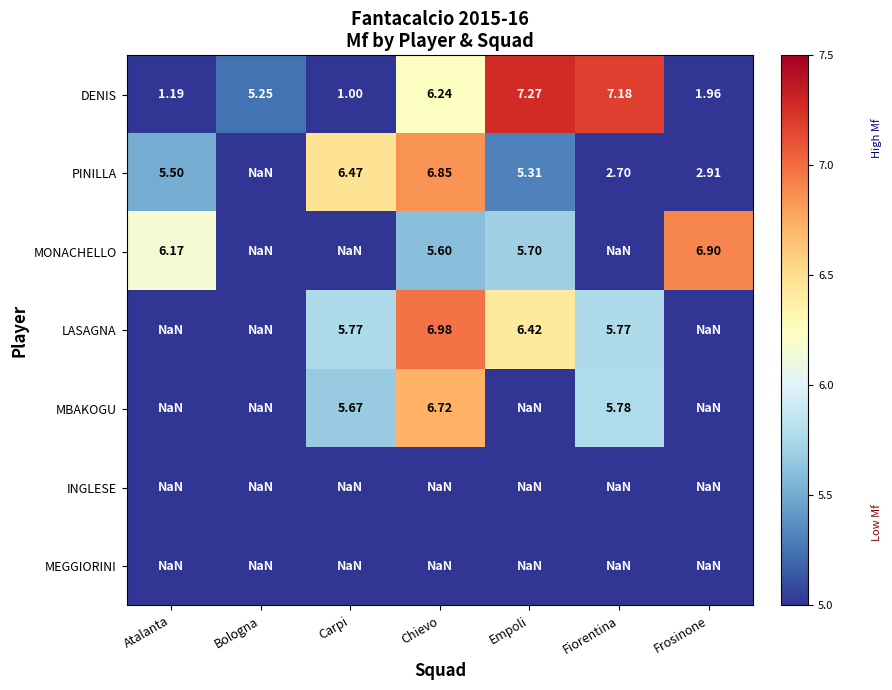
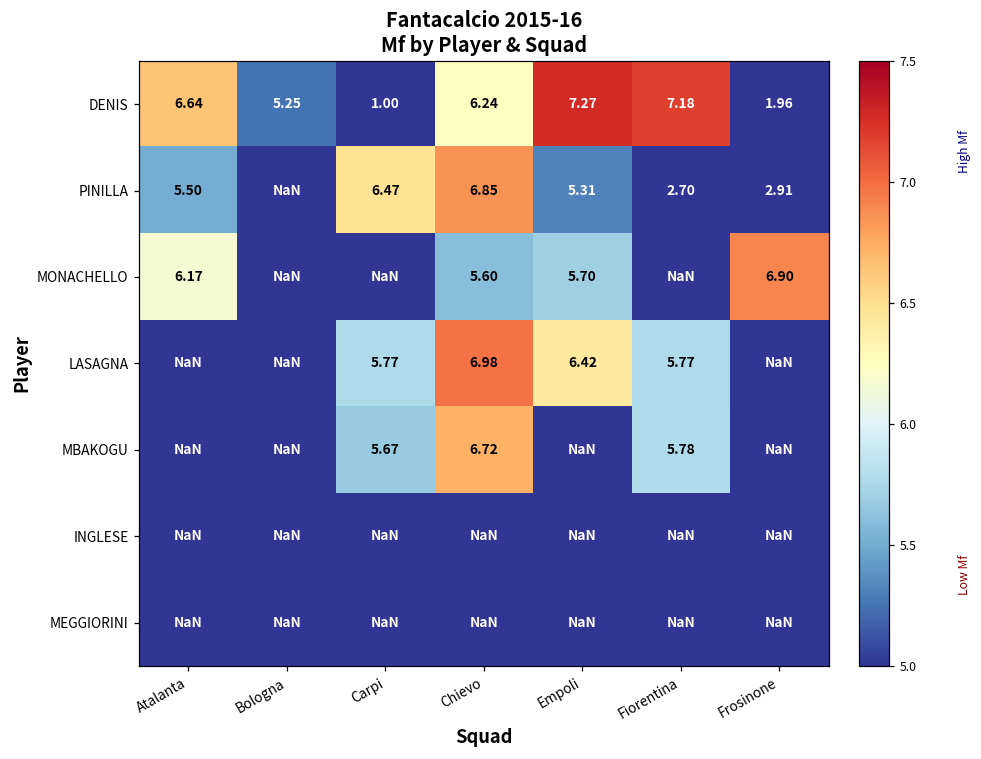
DENIS, Atalanta: 1.19 -> 6.64
